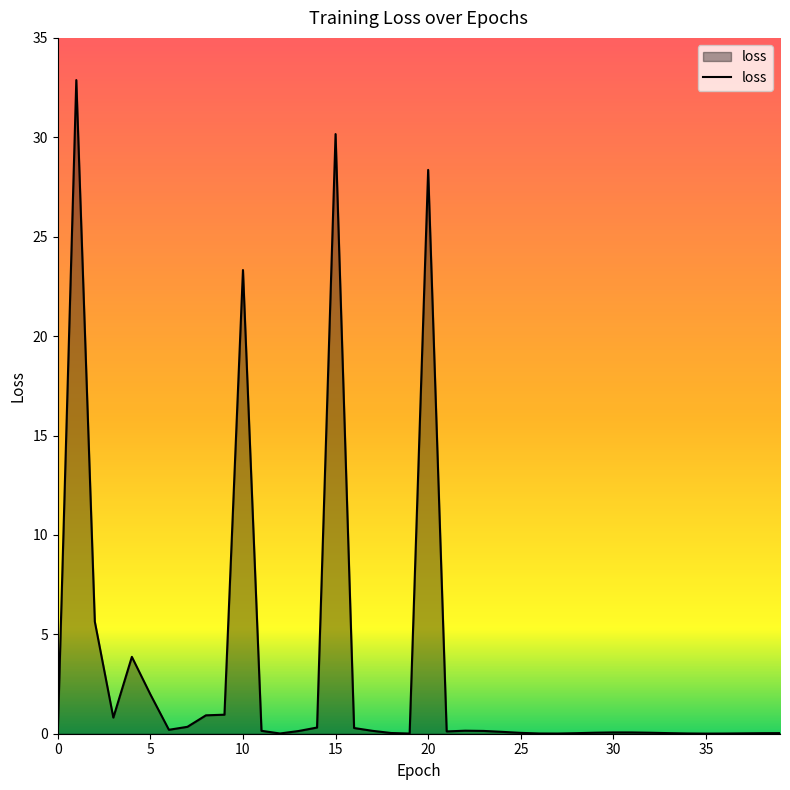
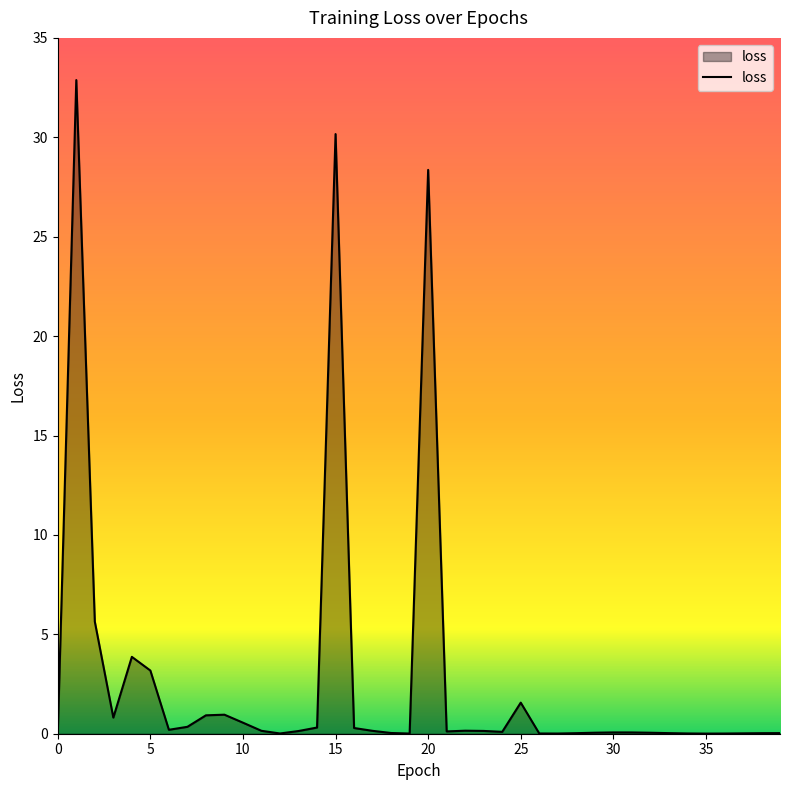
5: 2.0 -> 3.2
10: 23.3 -> 0.6
25: 0.0 -> 1.6
